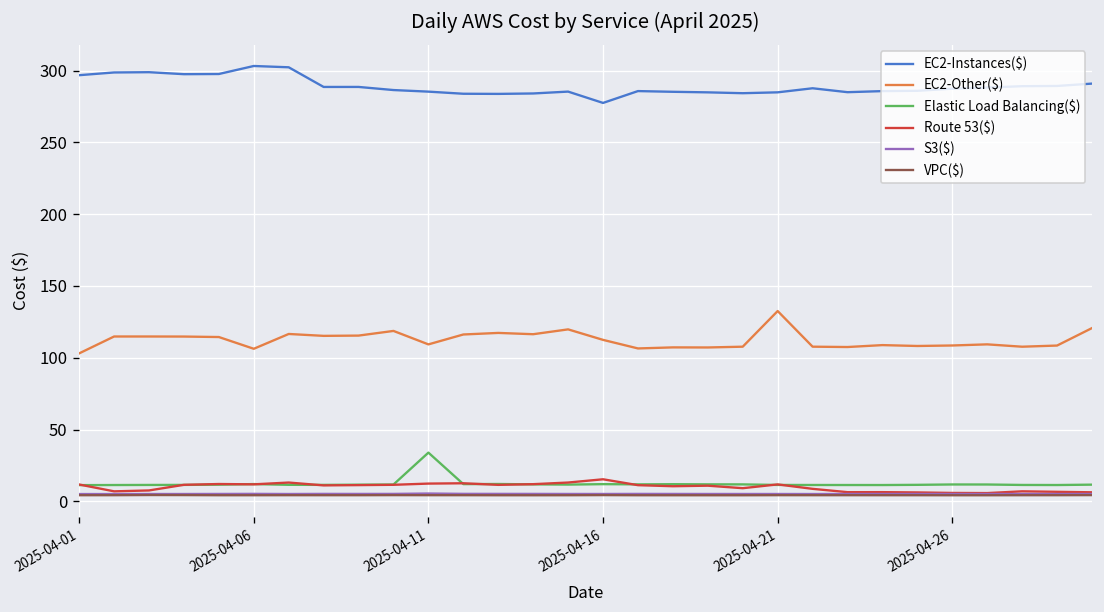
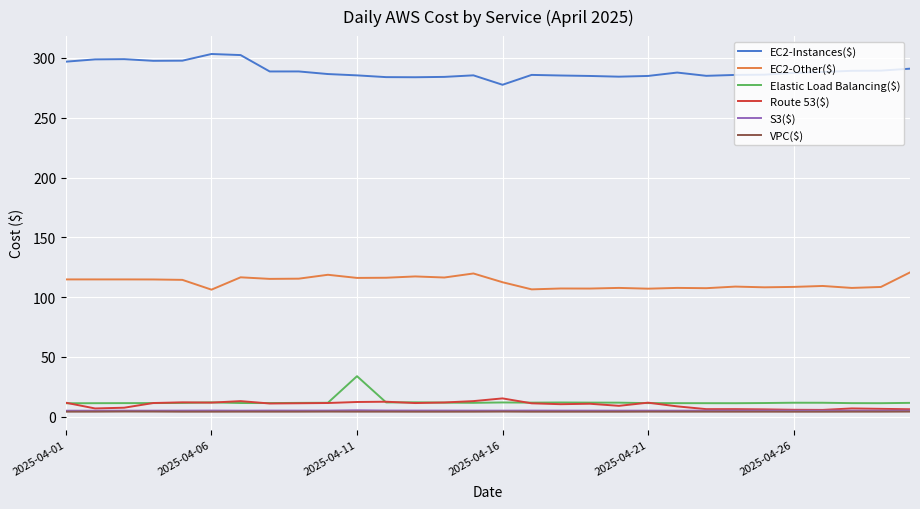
EC2-Other($), 2025-04-01: 103 -> 115
EC2-Other($), 2025-04-11: 109 -> 116
EC2-Other($), 2025-04-21: 133 -> 107
